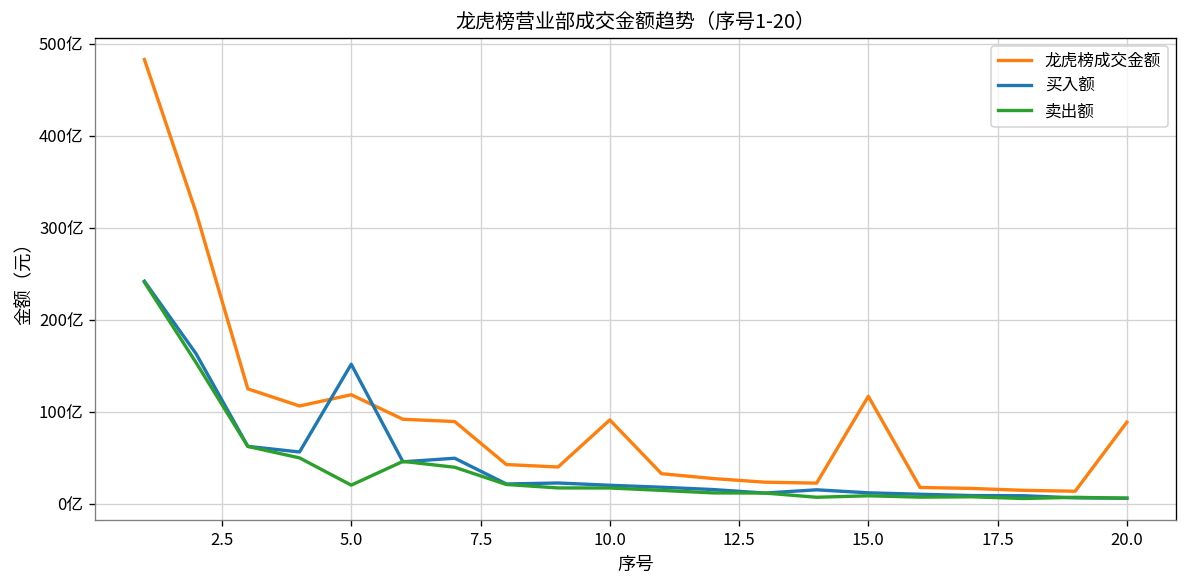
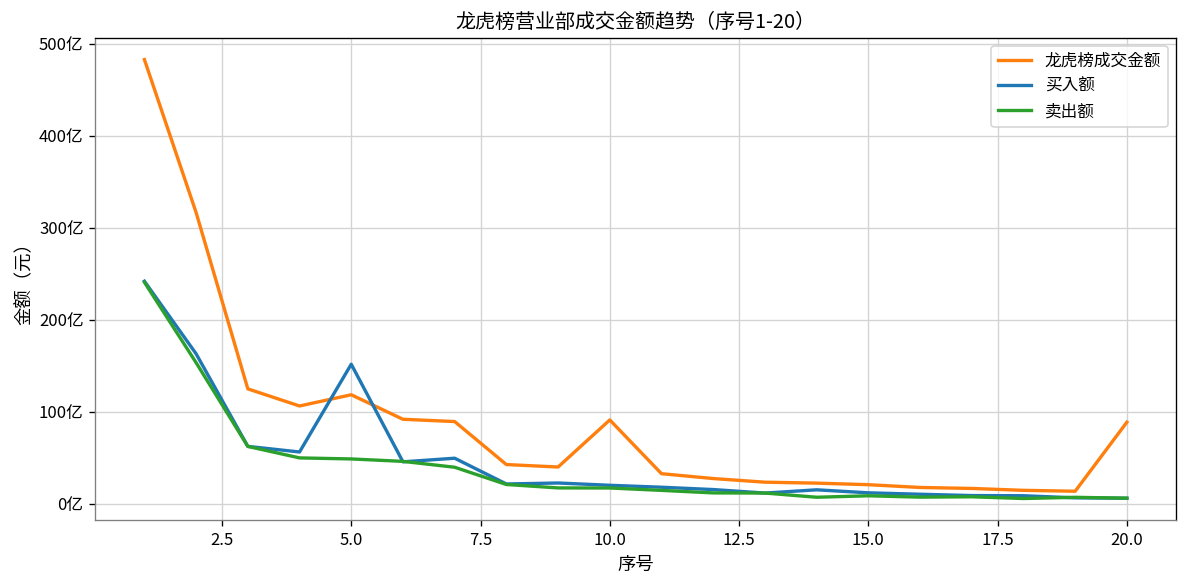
卖出额, 5.0: 20亿 -> 50亿
龙虎榜成交金额, 15.0: 120亿 -> 20亿
